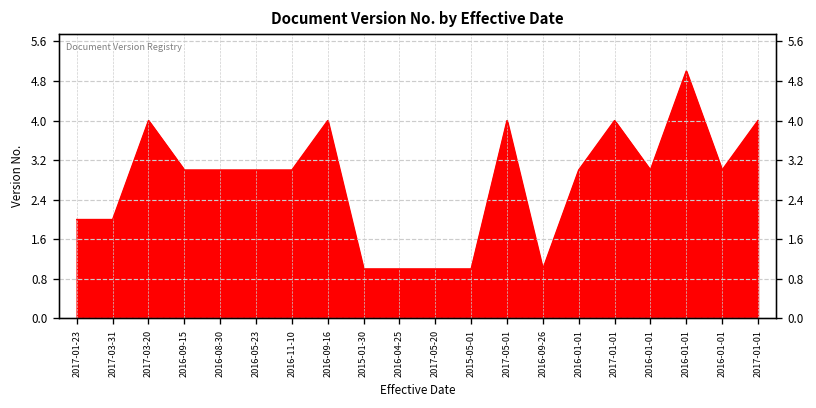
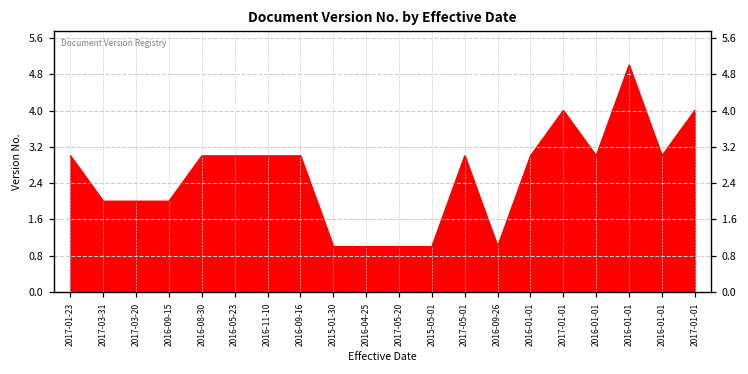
2017-01-23: 2 -> 3
2017-03-20: 4 -> 2
2016-09-15: 3 -> 2
2016-09-16: 4 -> 3
2017-05-01: 4 -> 3
